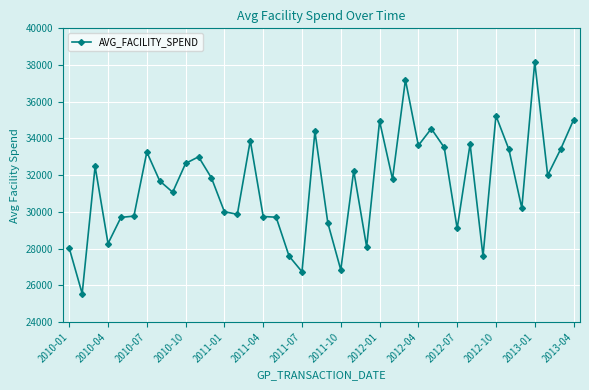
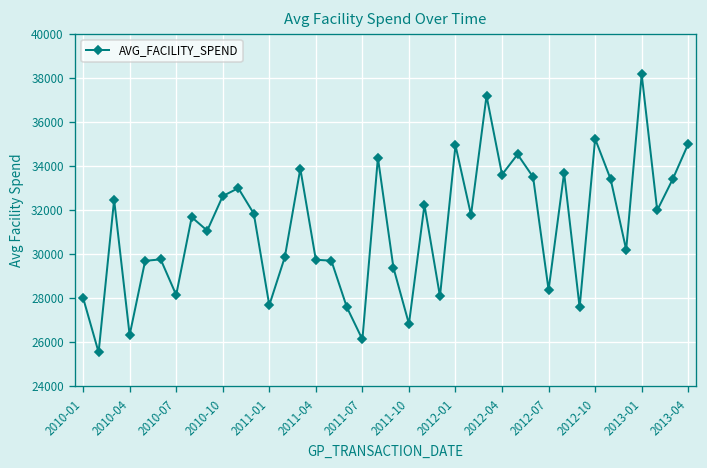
2010-04: 28300 -> 26300
2010-07: 33300 -> 28200
2011-01: 30000 -> 27700
2011-07: 26700 -> 26100
2012-07: 29100 -> 28400
